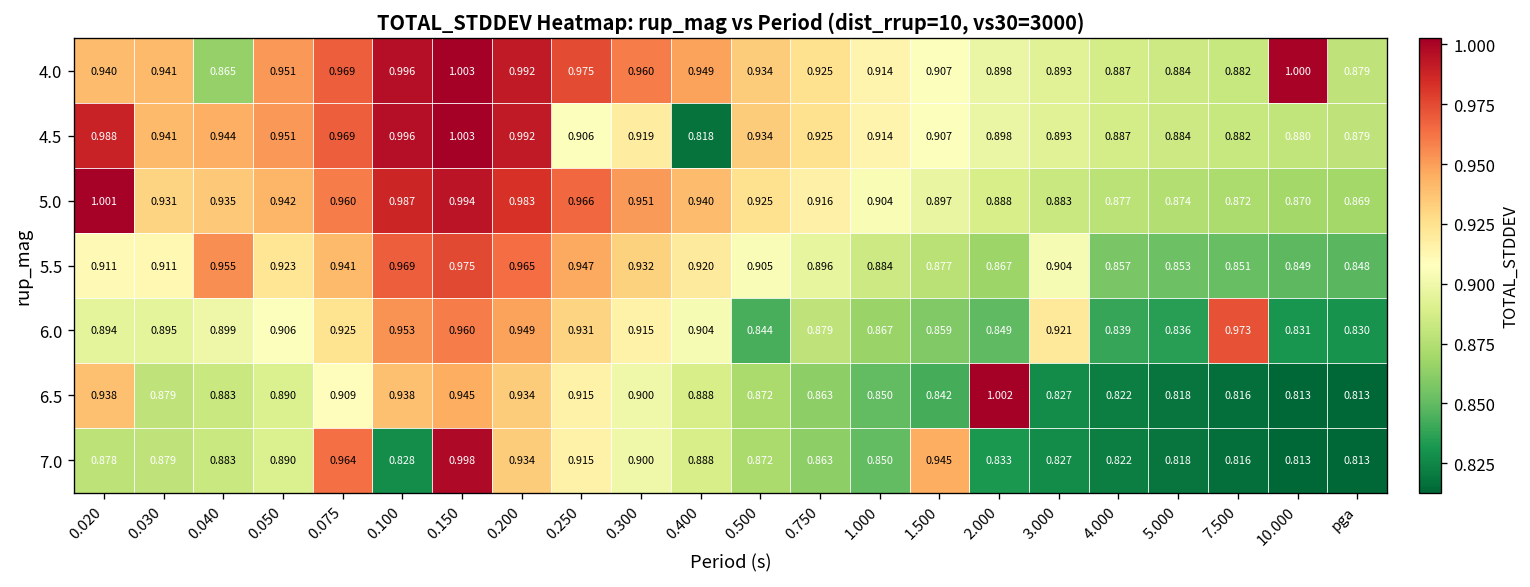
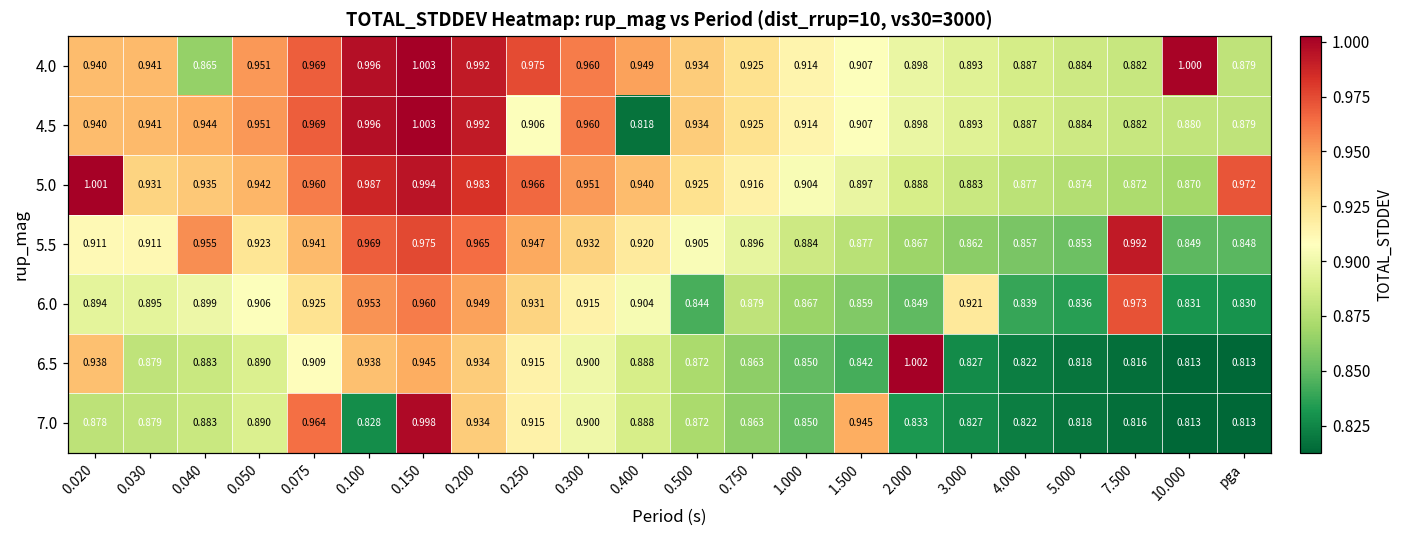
4.5, 0.020: 0.988 -> 0.940
4.5, 0.300: 0.919 -> 0.960
5.0, pga: 0.869 -> 0.972
5.5, 3.000: 0.904 -> 0.862
5.5, 7.500: 0.851 -> 0.992
